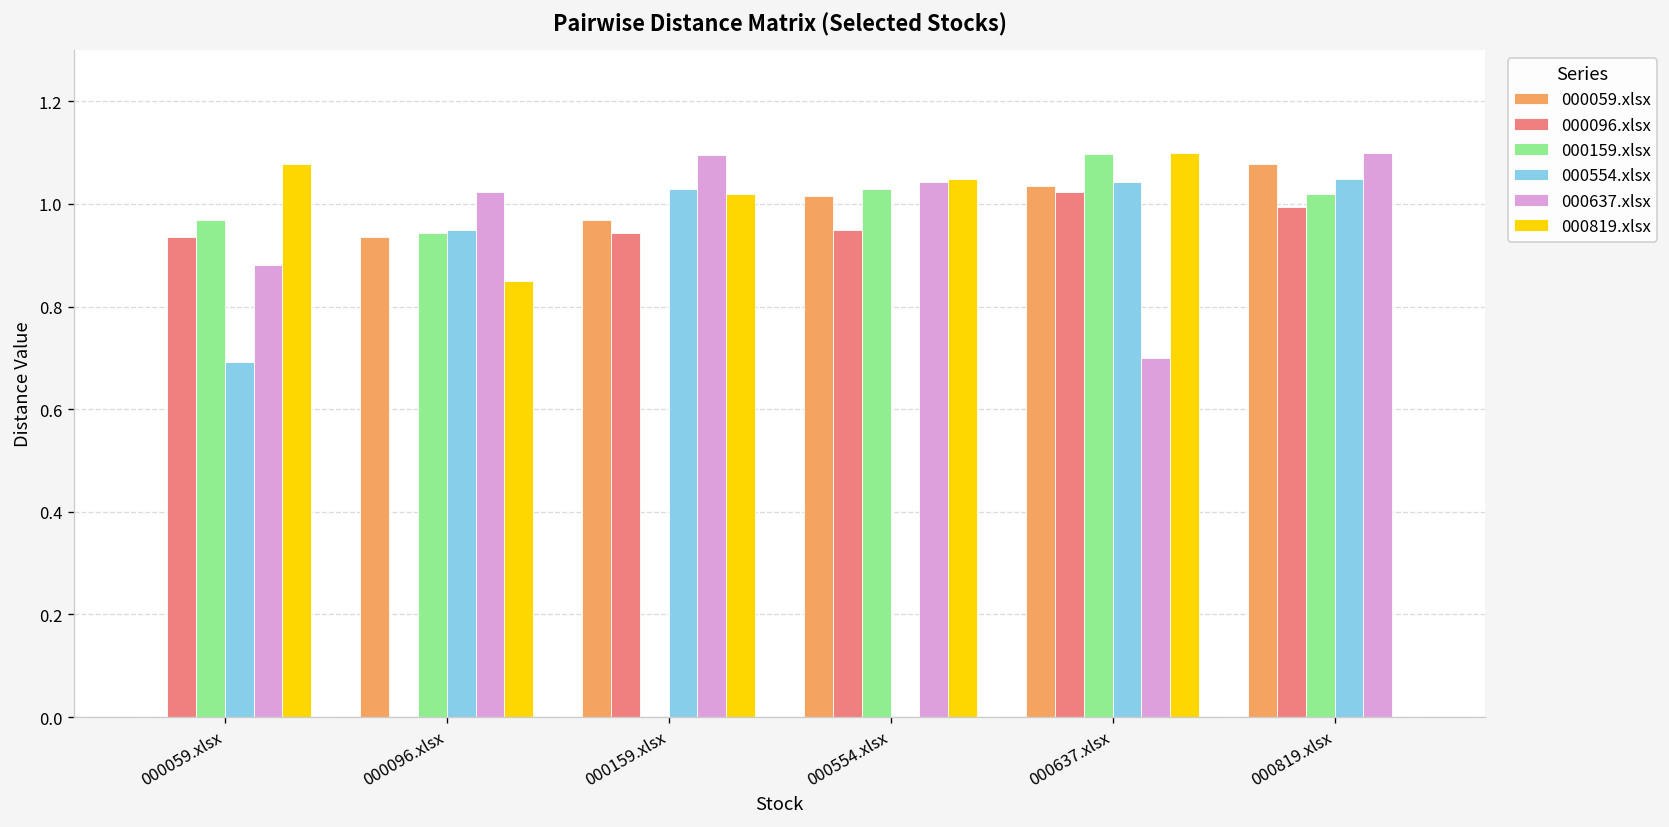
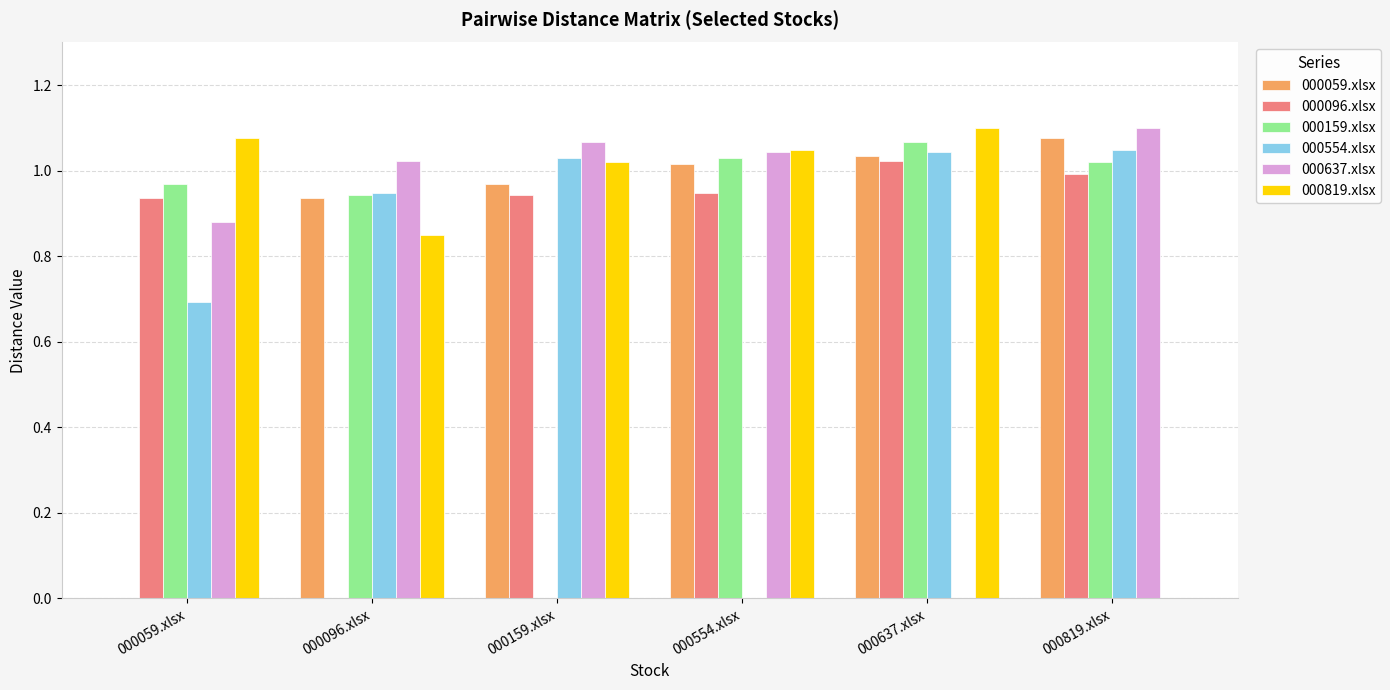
000637.xlsx, 000159.xlsx: 1.09 -> 1.07
000159.xlsx, 000637.xlsx: 1.10 -> 1.07
000637.xlsx, 000637.xlsx: 0.7 -> 0.0
